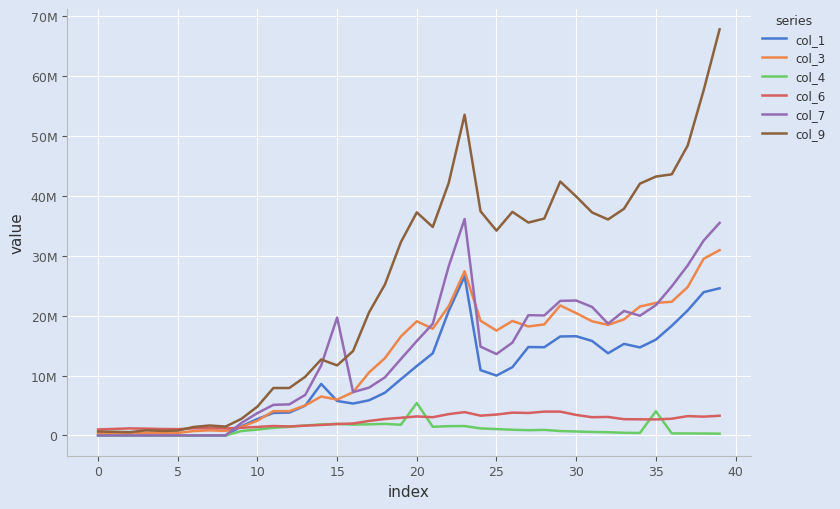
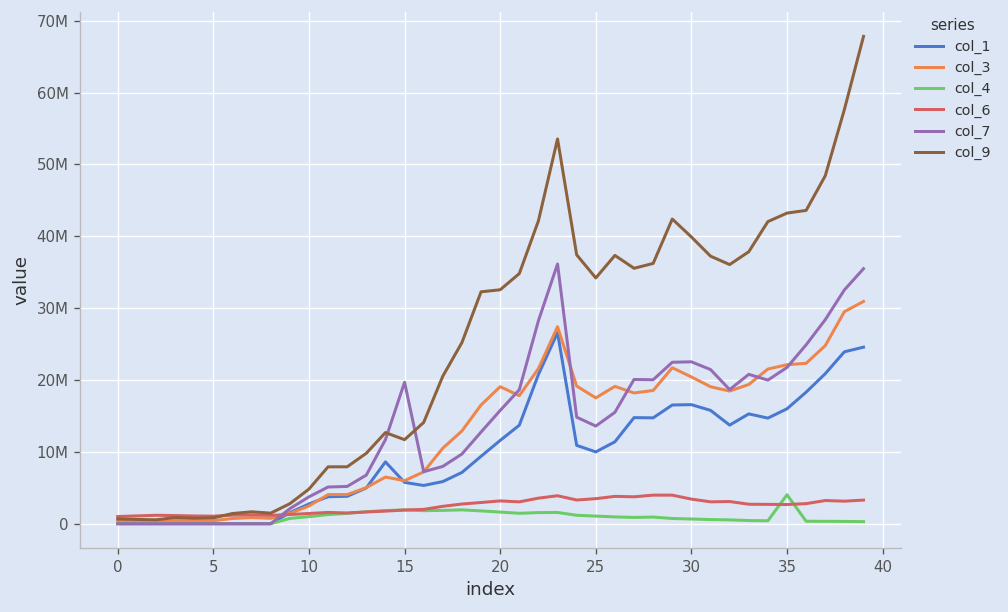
col_4, 20: 5000000 -> 2000000
col_9, 20: 37000000 -> 33000000
